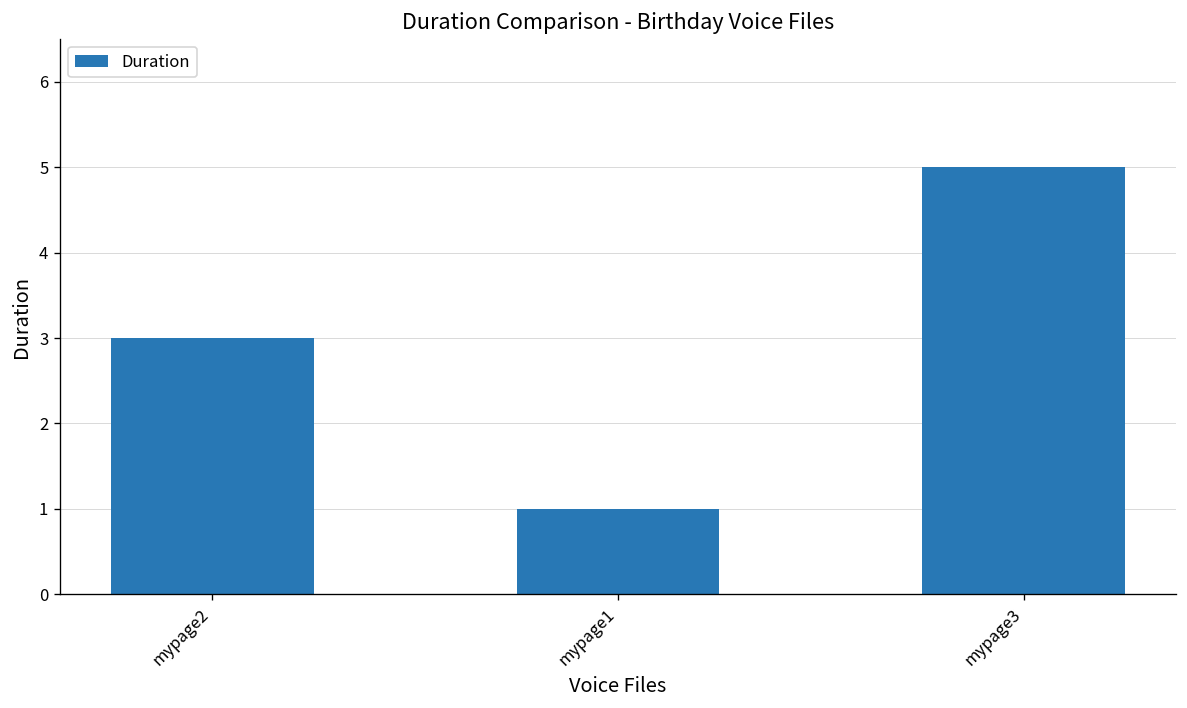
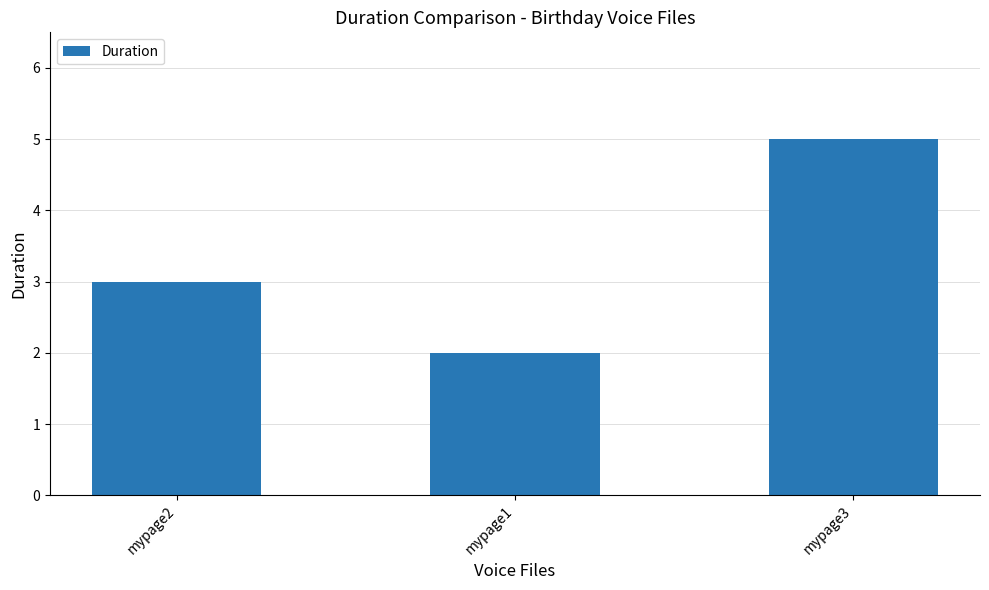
mypage1: 1 -> 2
